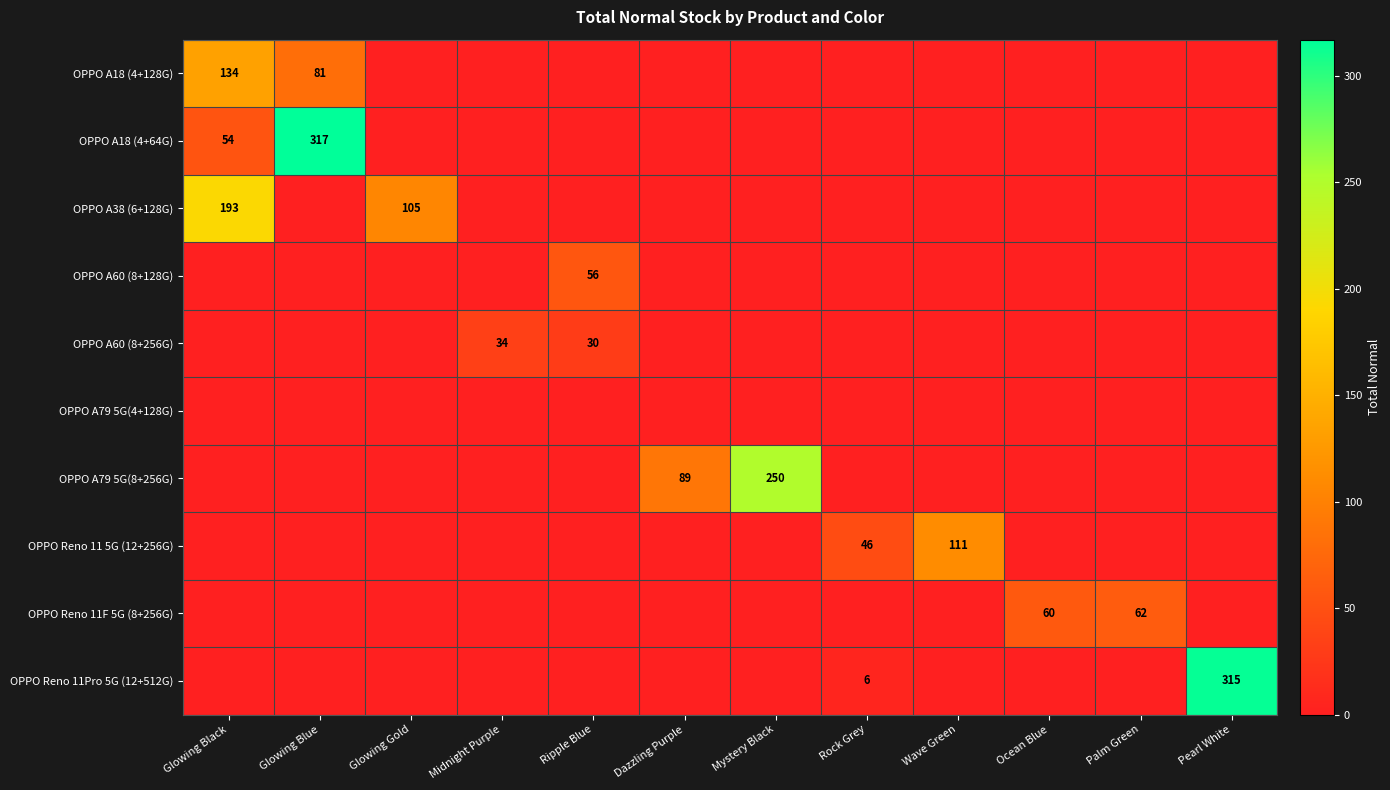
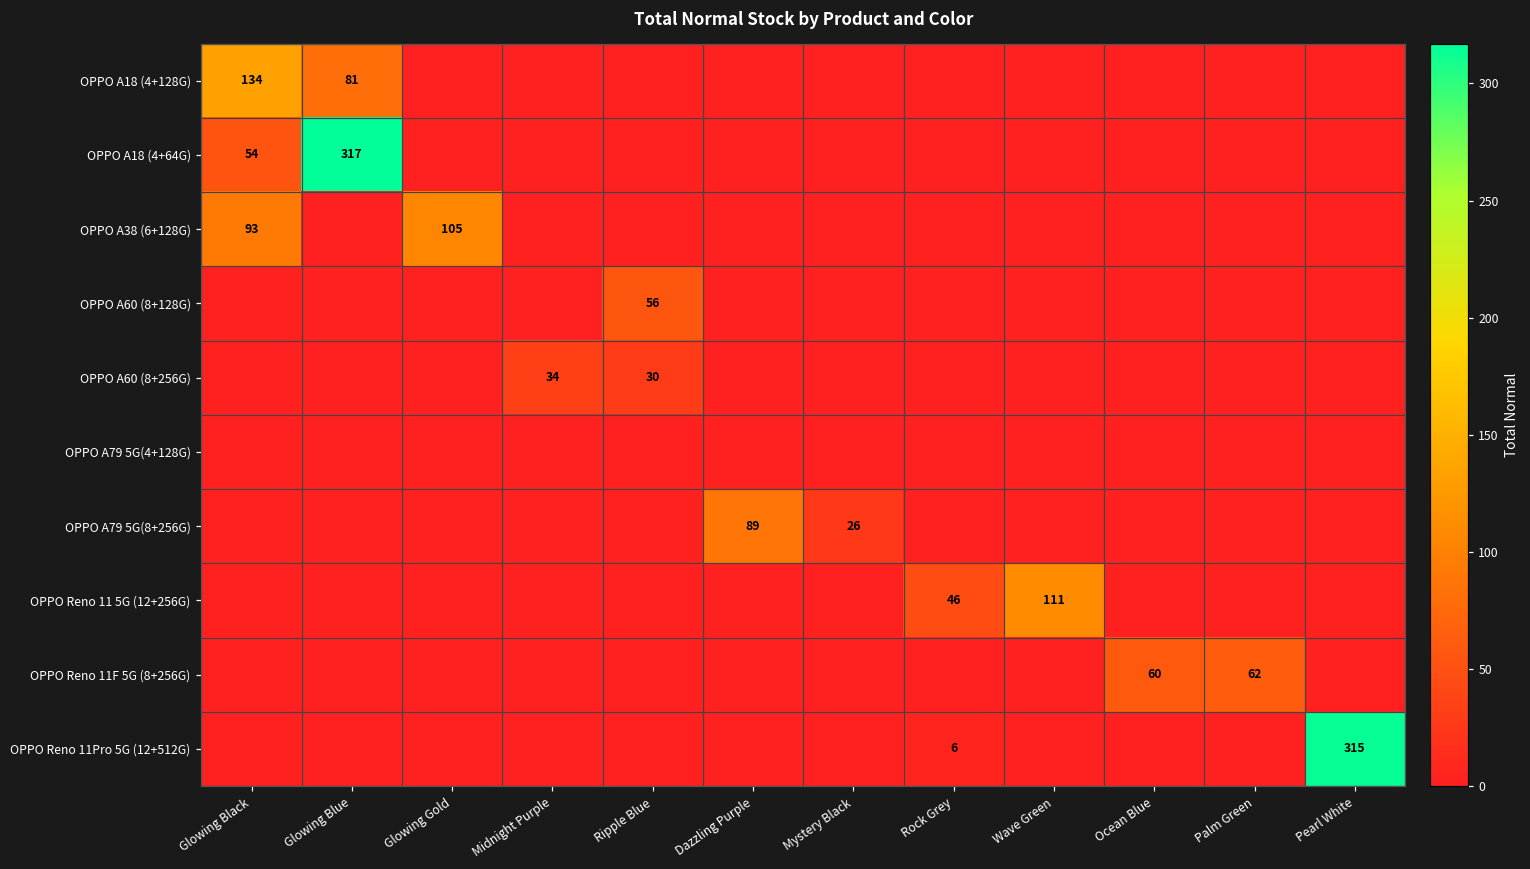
OPPO A38 (6+128G), Glowing Black: 193 -> 93
OPPO A79 5G(8+256G), Mystery Black: 250 -> 26
